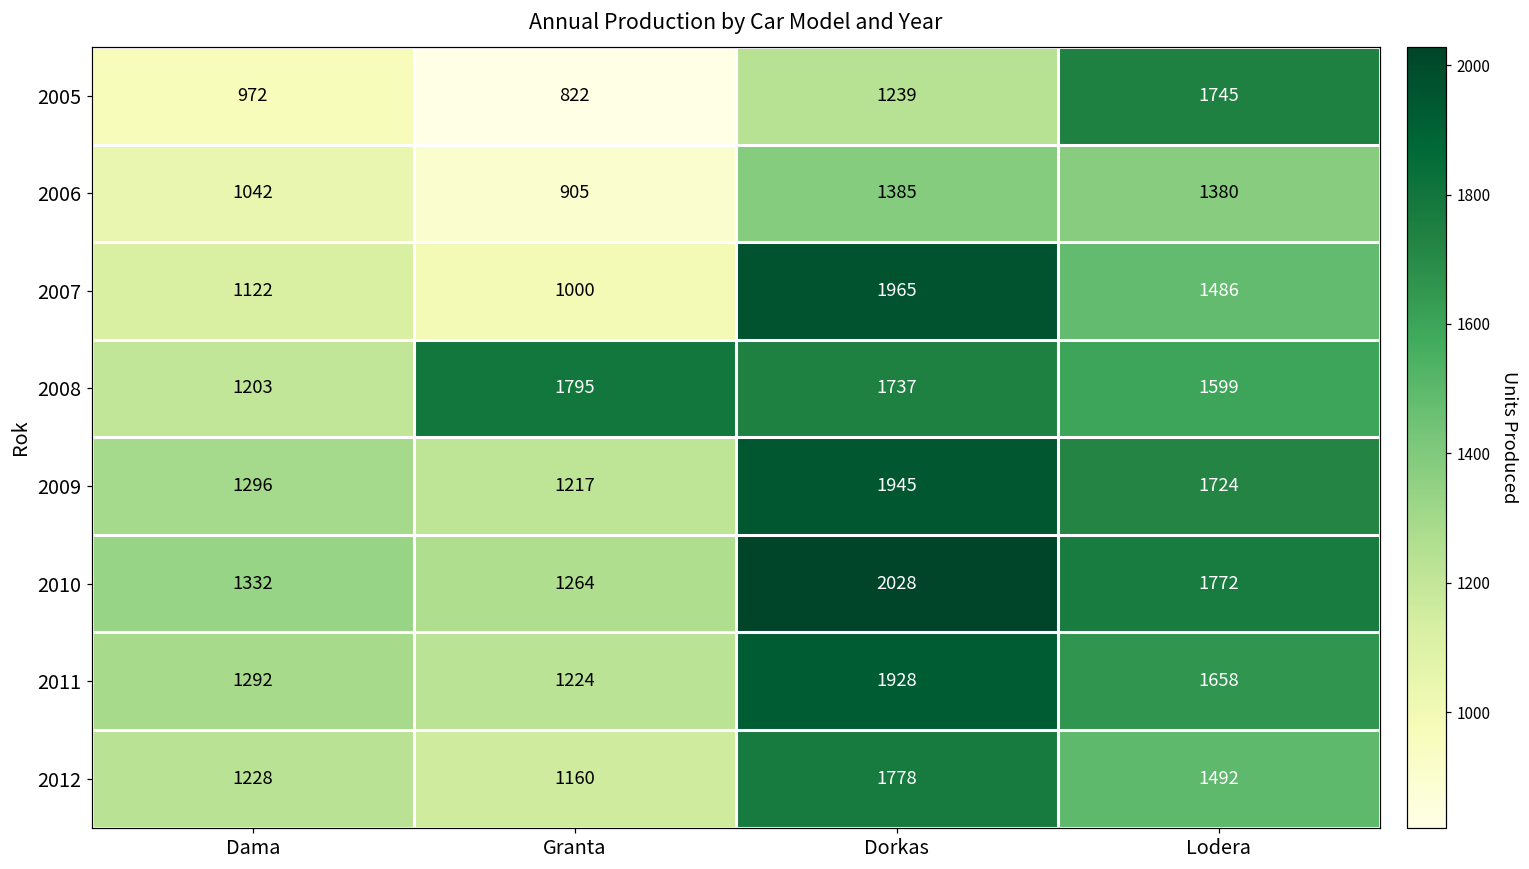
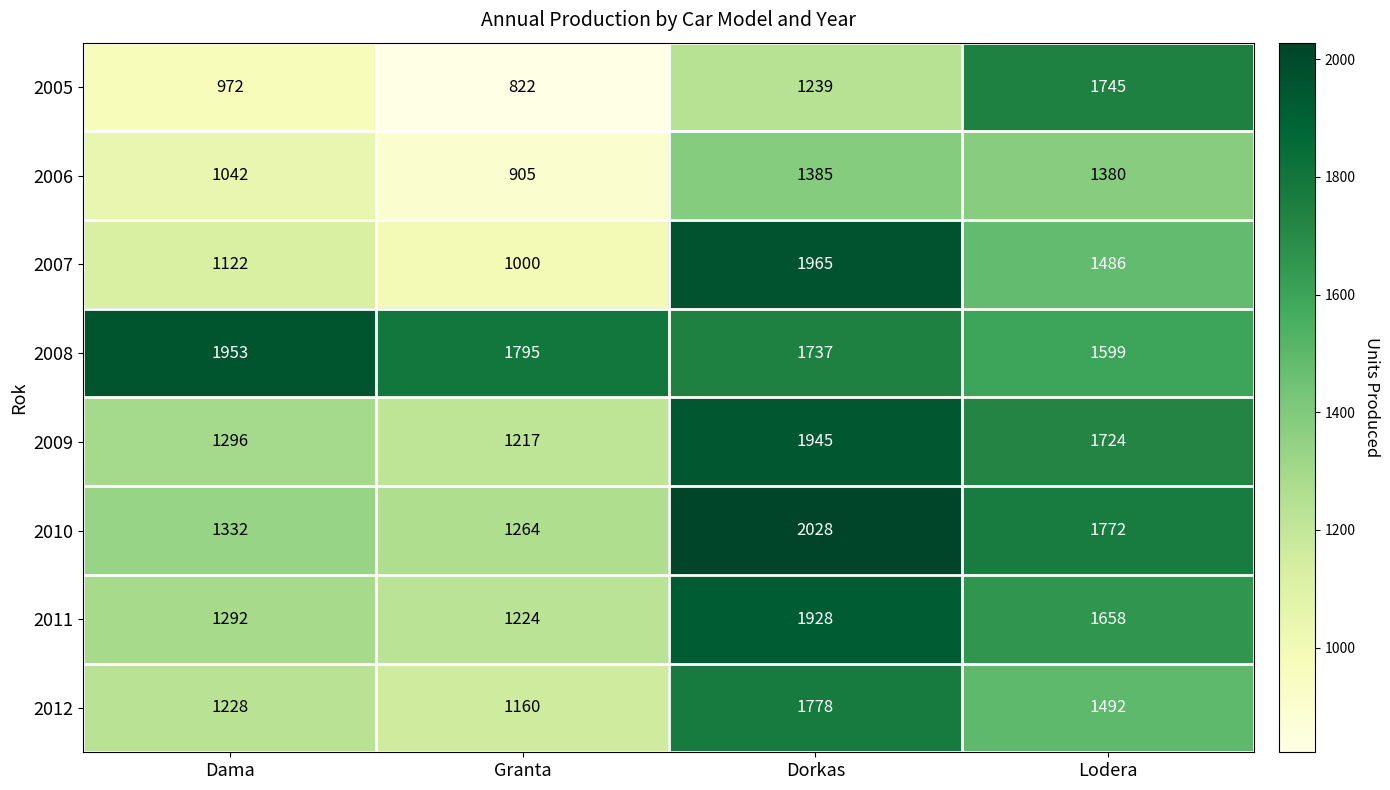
2008, Dama: 1203 -> 1953
